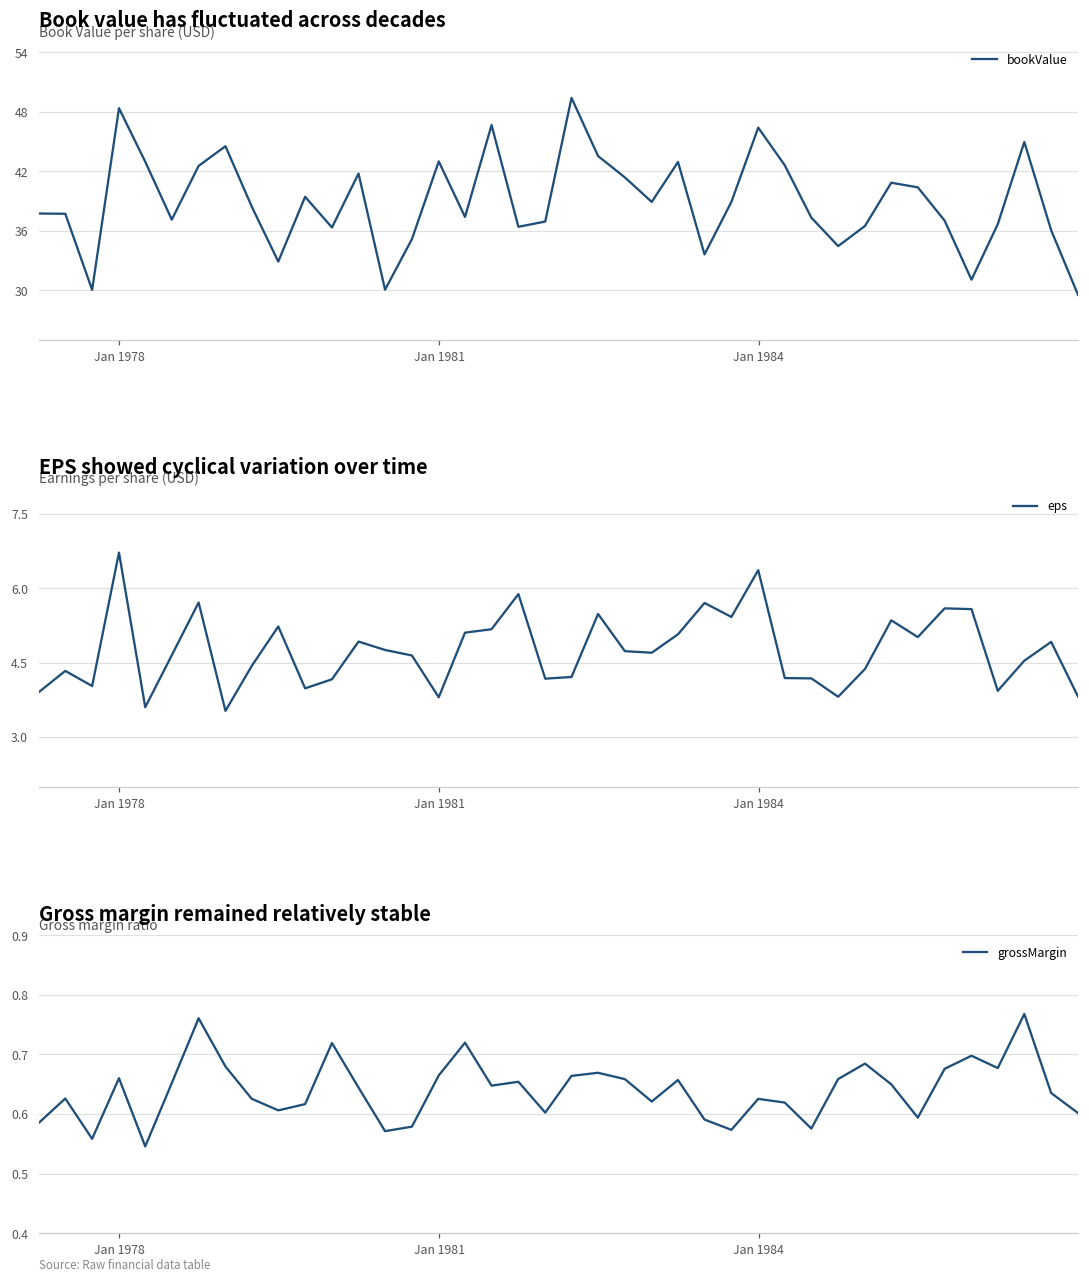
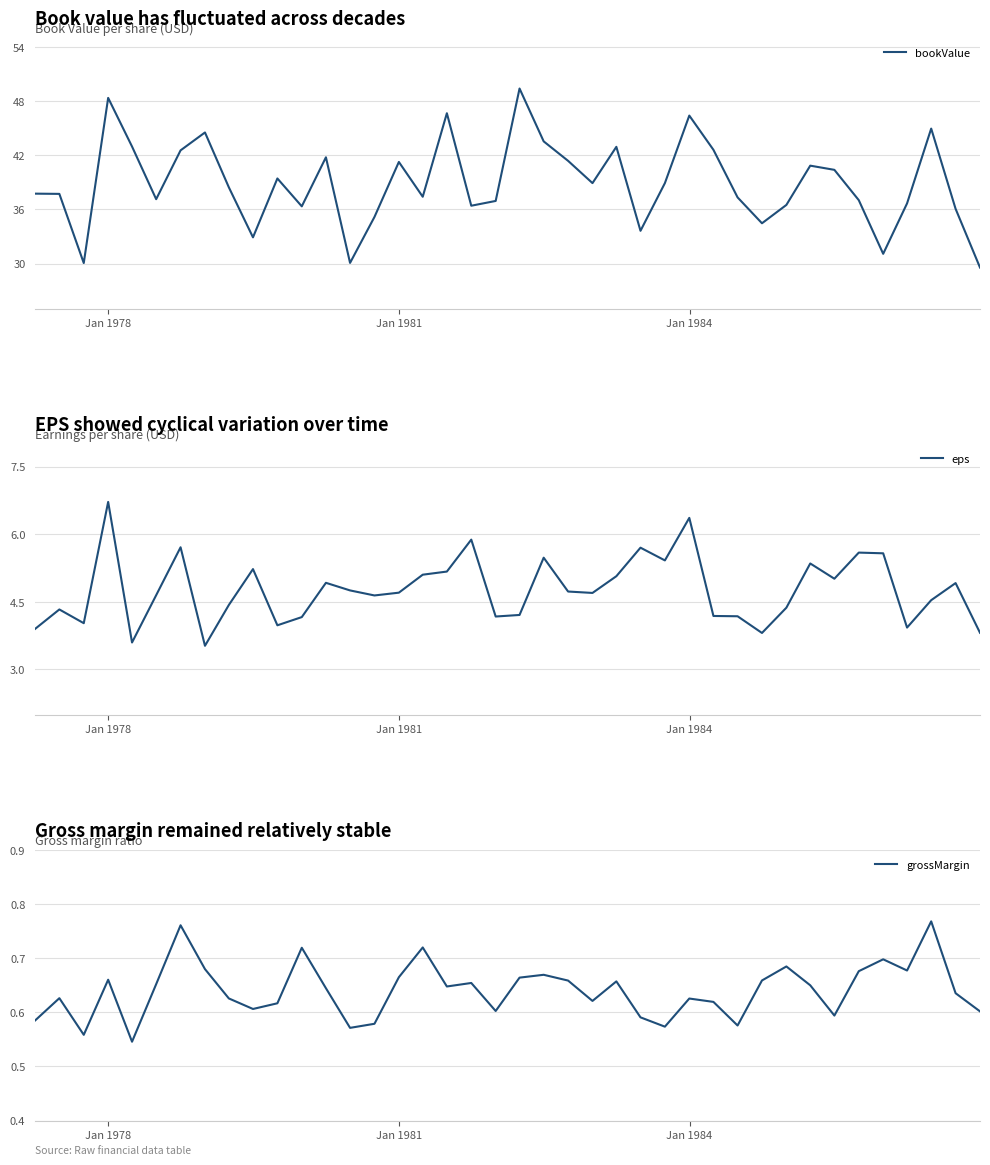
Book value has fluctuated across decades, Jan 1981: 43 -> 41
EPS showed cyclical variation over time, Jan 1981: 3.8 -> 4.7
